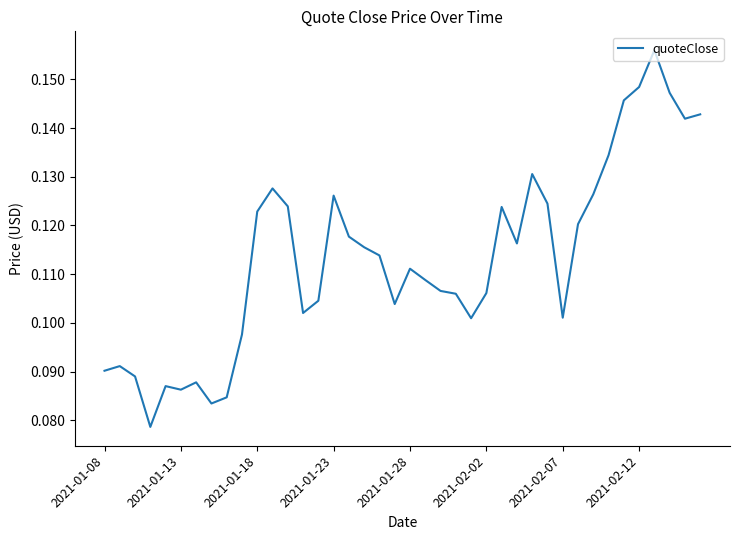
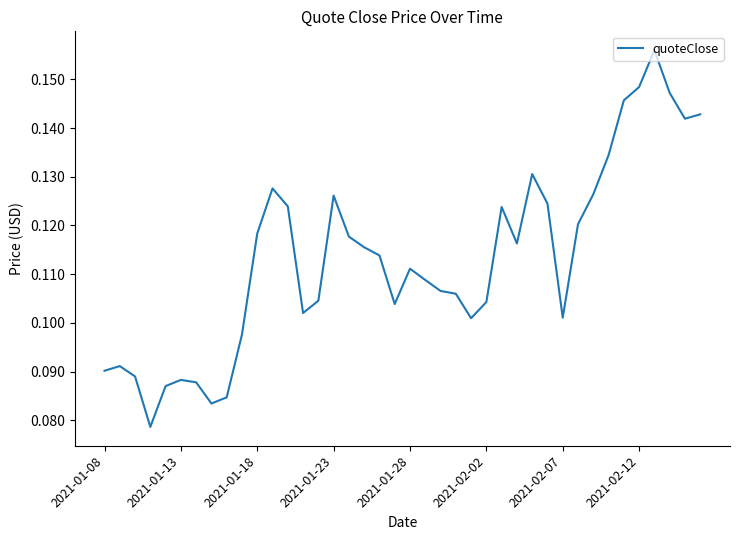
2021-01-13: 0.086 -> 0.088
2021-01-18: 0.123 -> 0.118
2021-02-02: 0.106 -> 0.104
